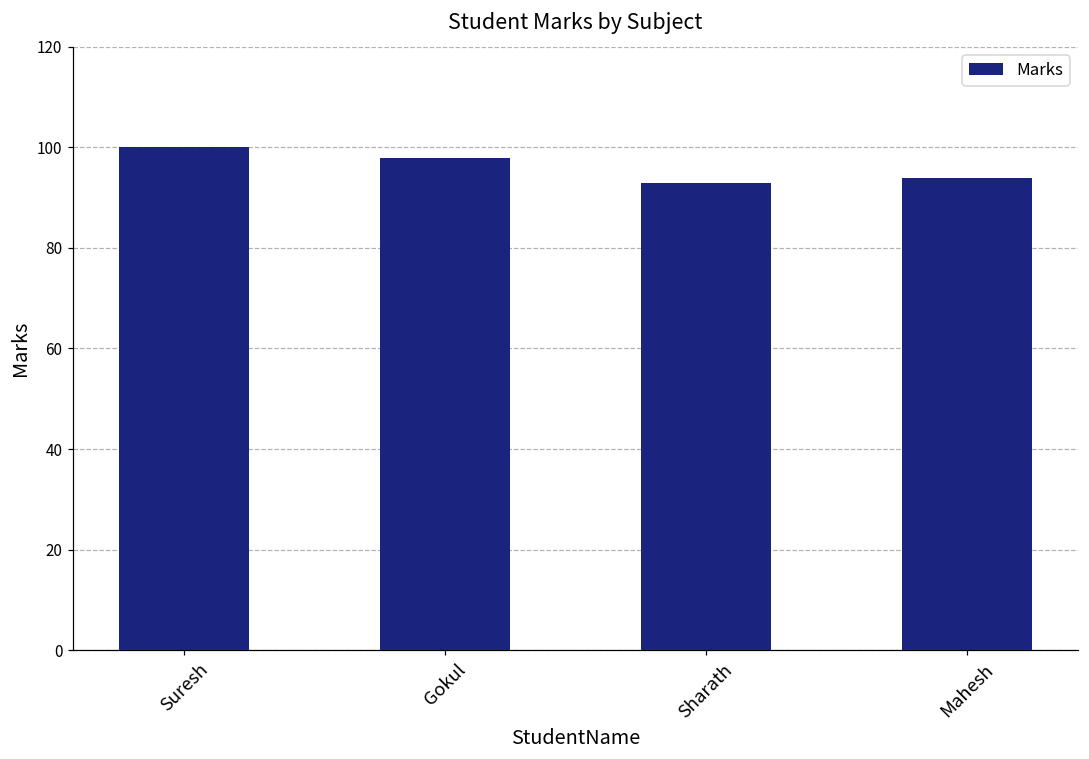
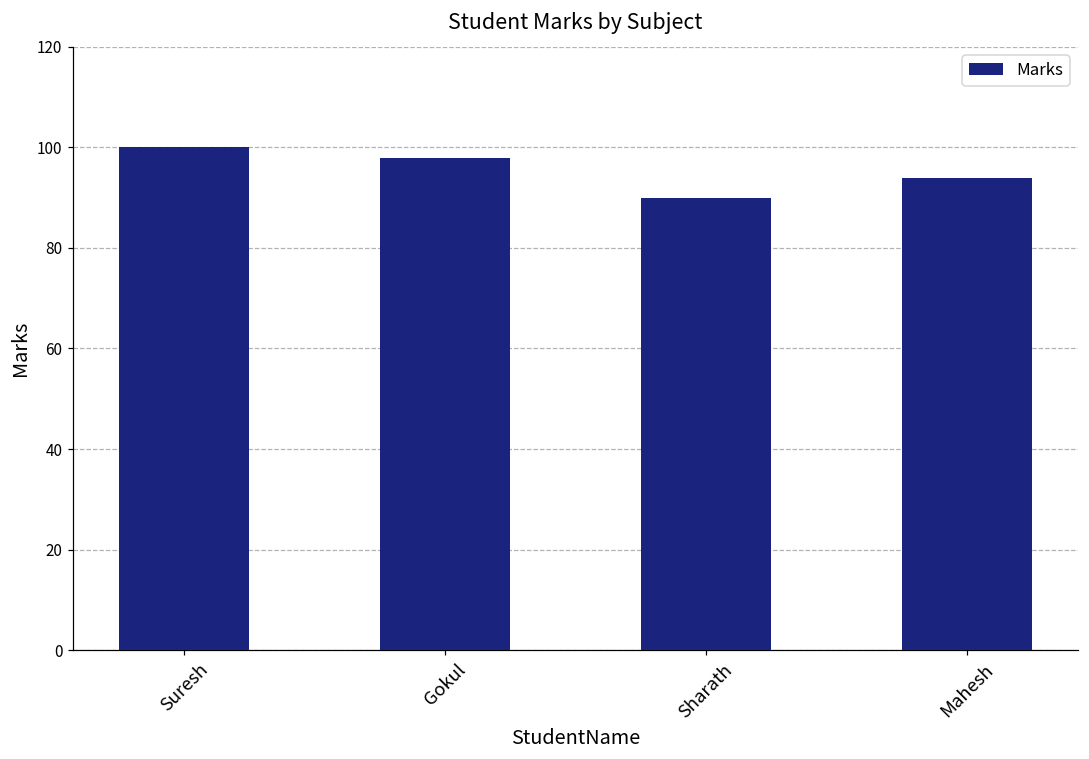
Sharath: 93 -> 90
